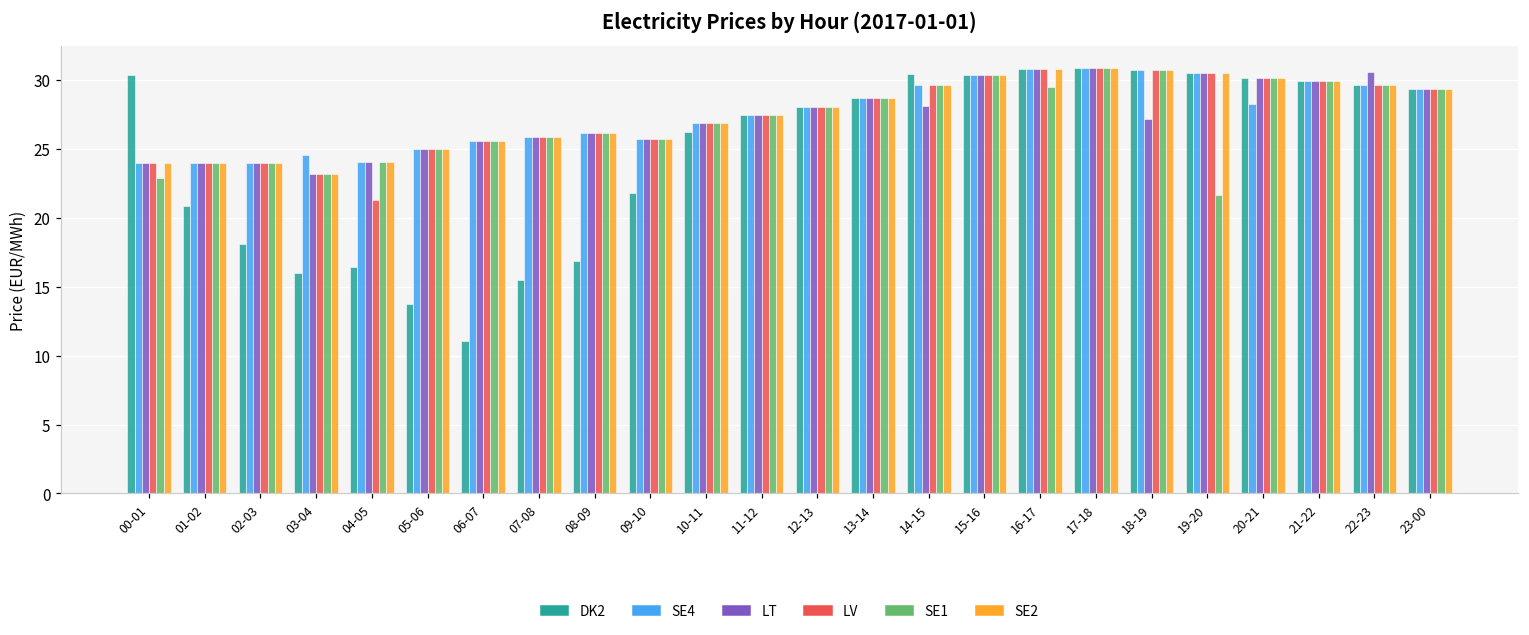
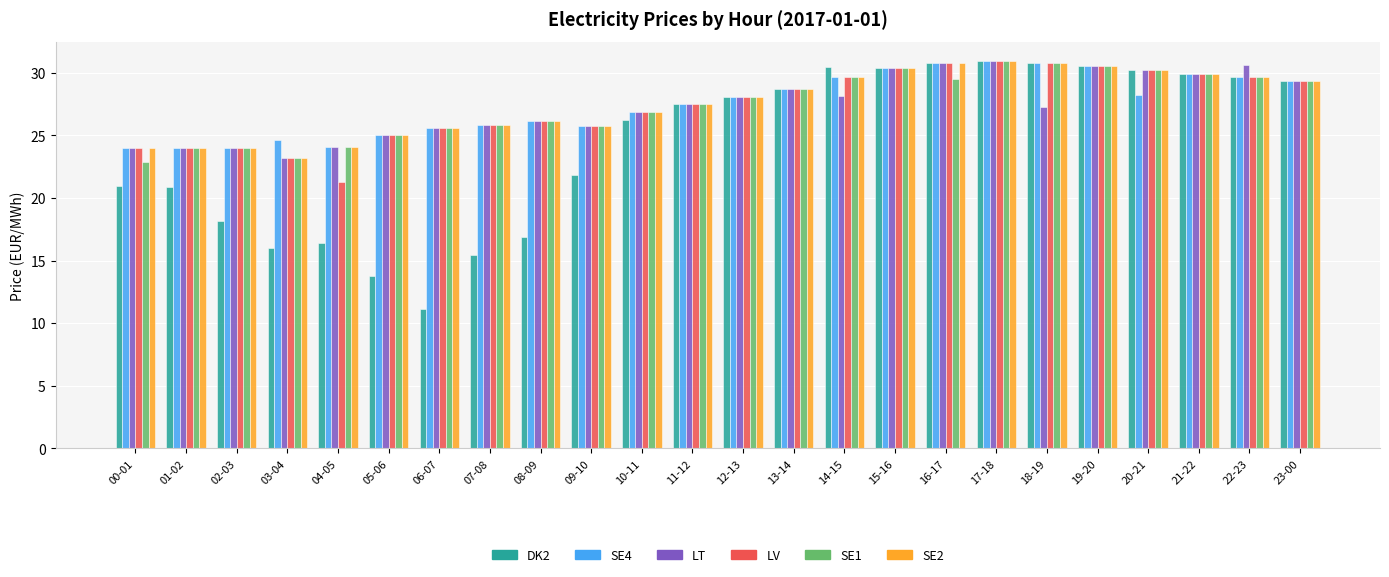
DK2, 00-01: 30.4 -> 21.0
SE1, 19-20: 21.7 -> 30.5
